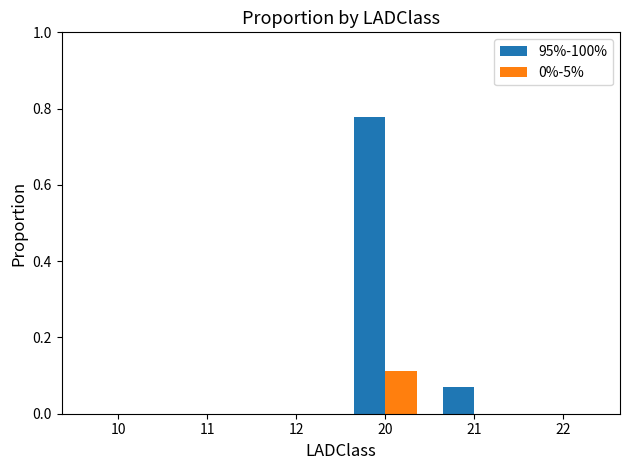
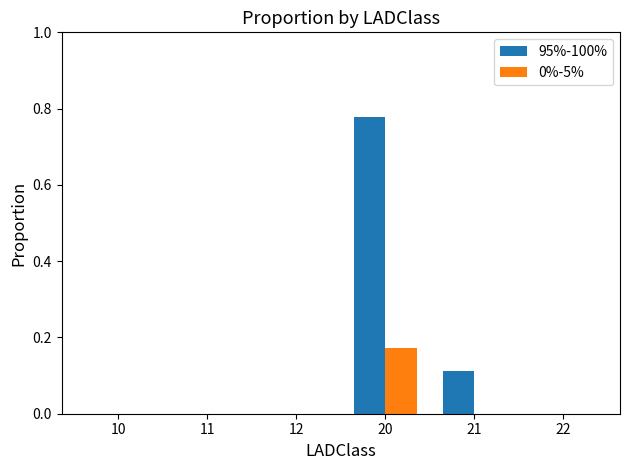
0%-5%, 20: 0.11 -> 0.17
95%-100%, 21: 0.07 -> 0.11
